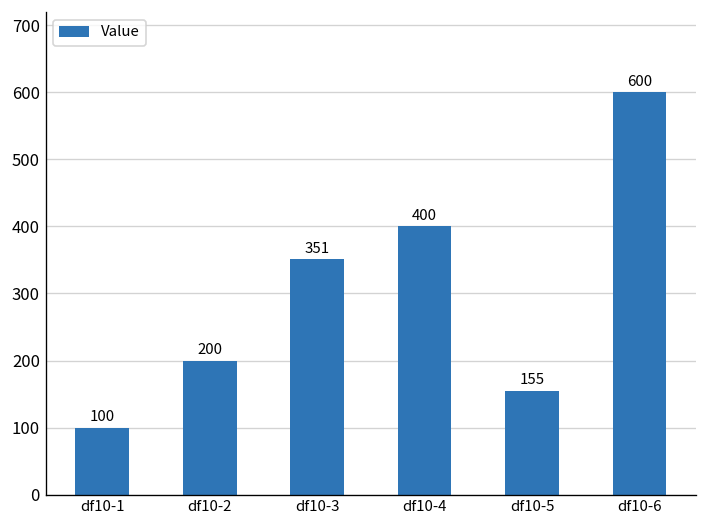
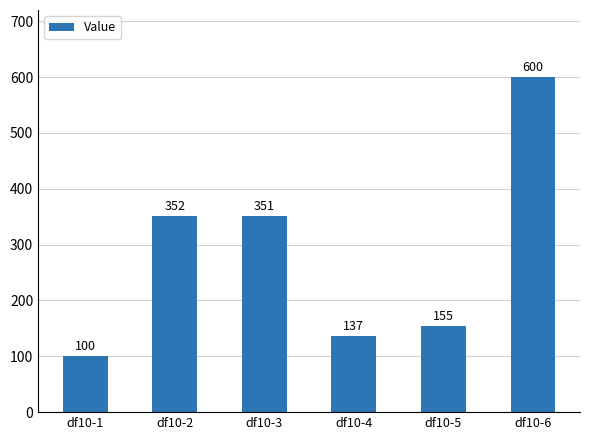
df10-2: 200 -> 352
df10-4: 400 -> 137
